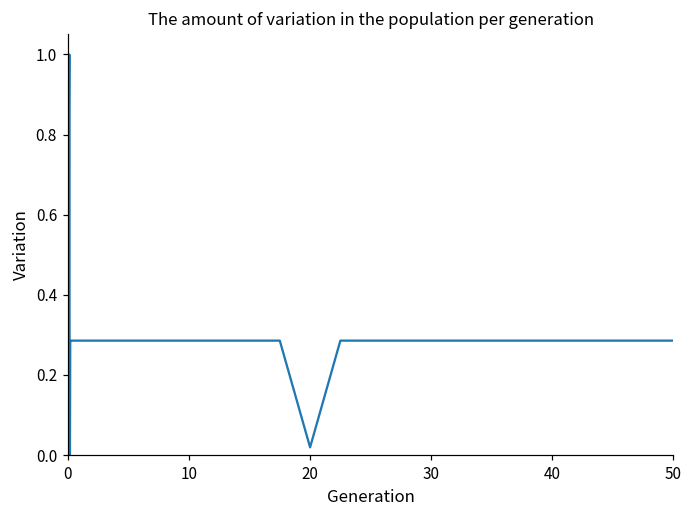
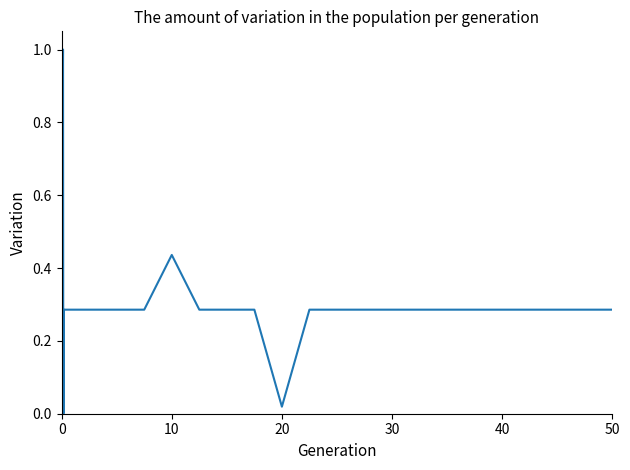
10: 0.29 -> 0.44
